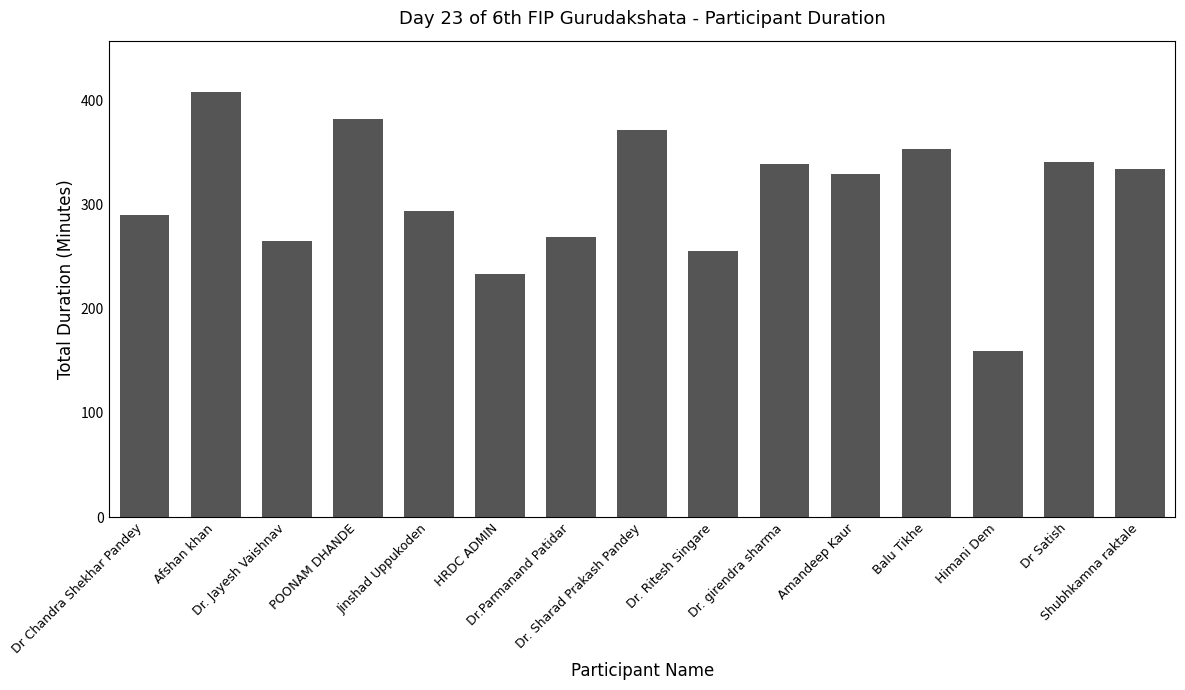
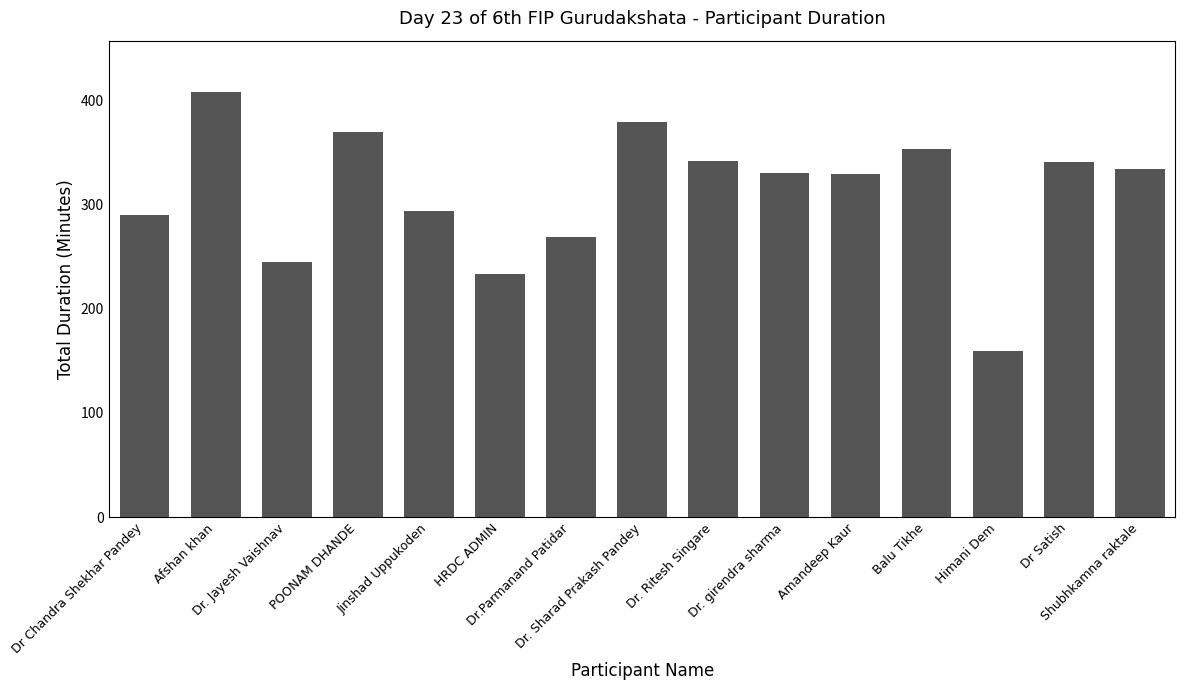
Dr. Jayesh Vaishnav: 265 -> 245
POONAM DHANDE: 382 -> 369
Dr. Sharad Prakash Pandey: 371 -> 379
Dr. Ritesh Singare: 255 -> 342
Dr. girendra sharma: 339 -> 330
